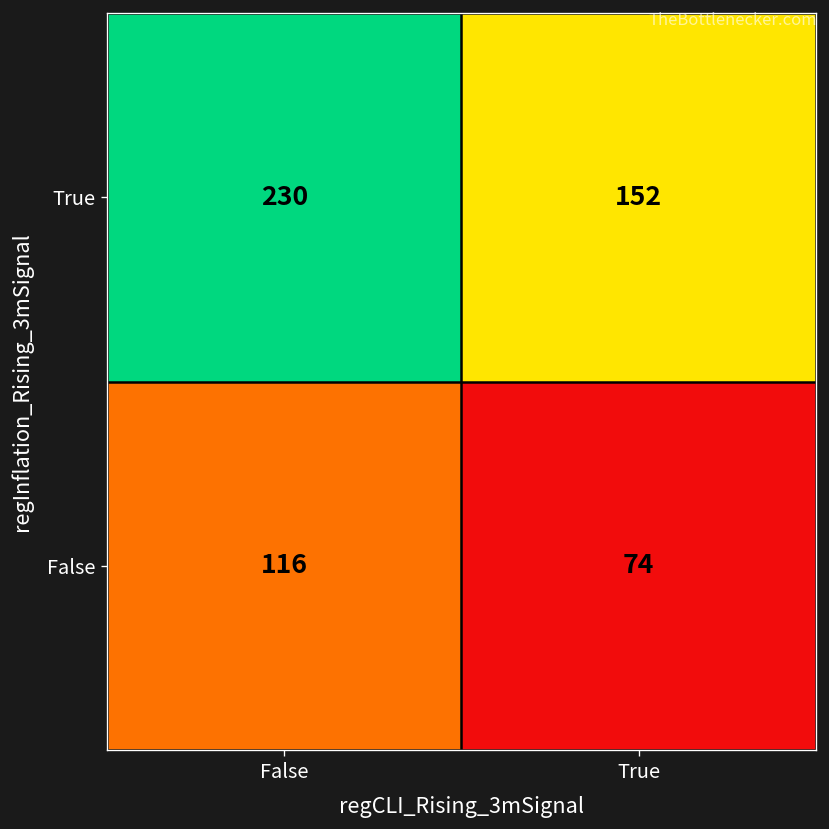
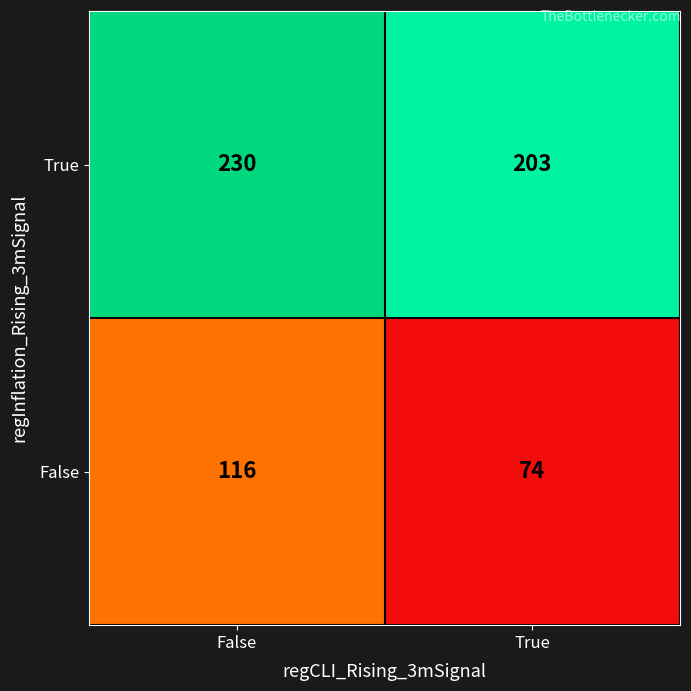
True, True: 152 -> 203
